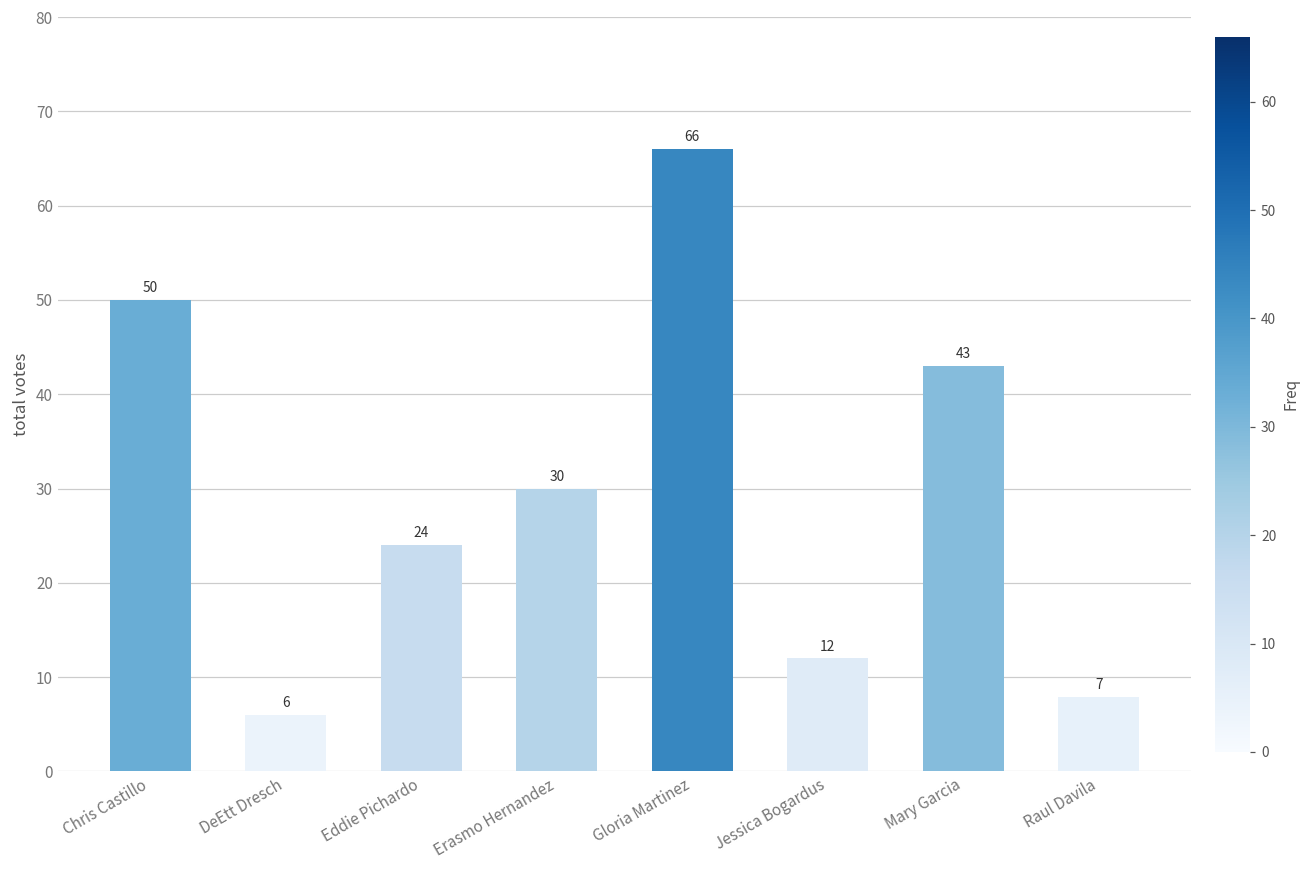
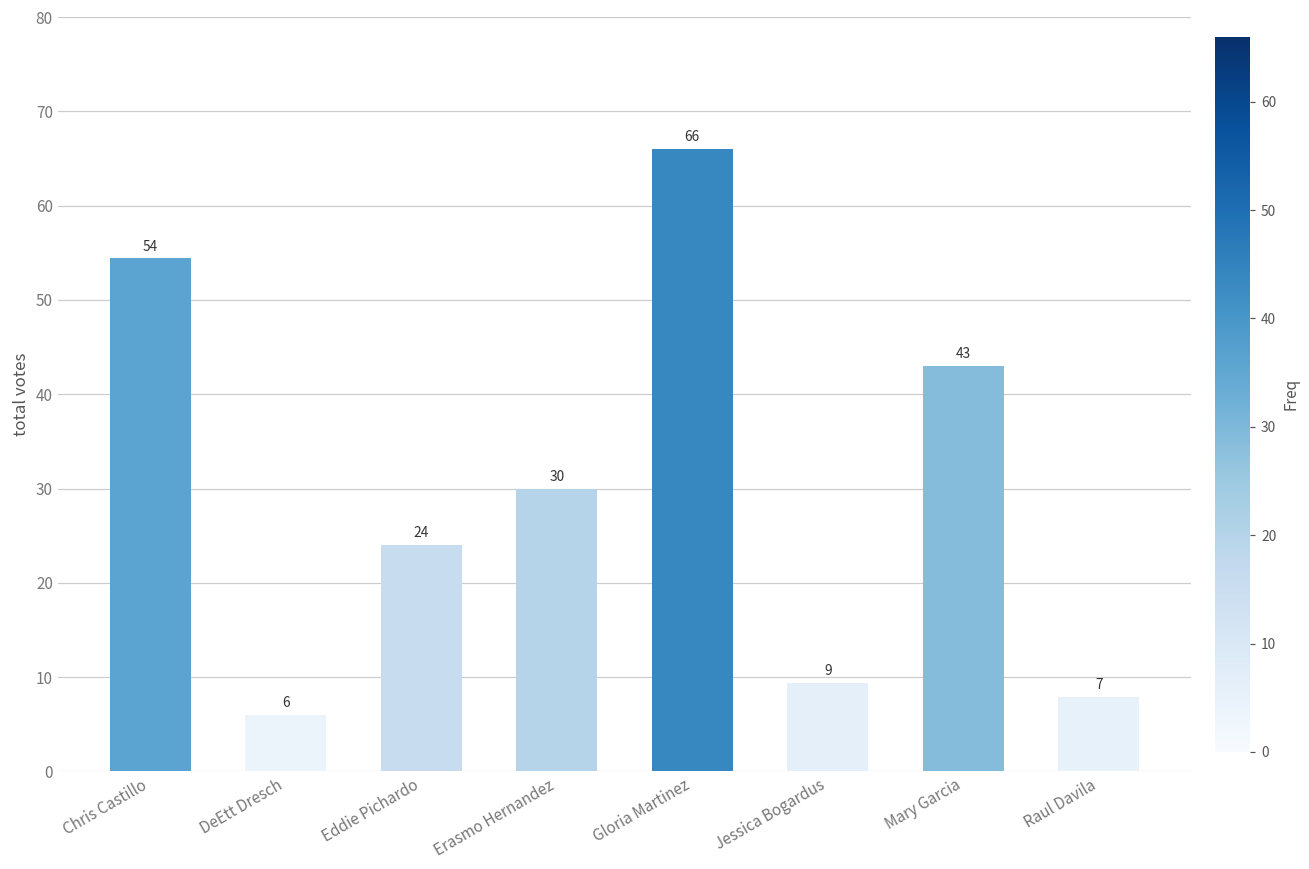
Chris Castillo: 50 -> 54
Jessica Bogardus: 12 -> 9
